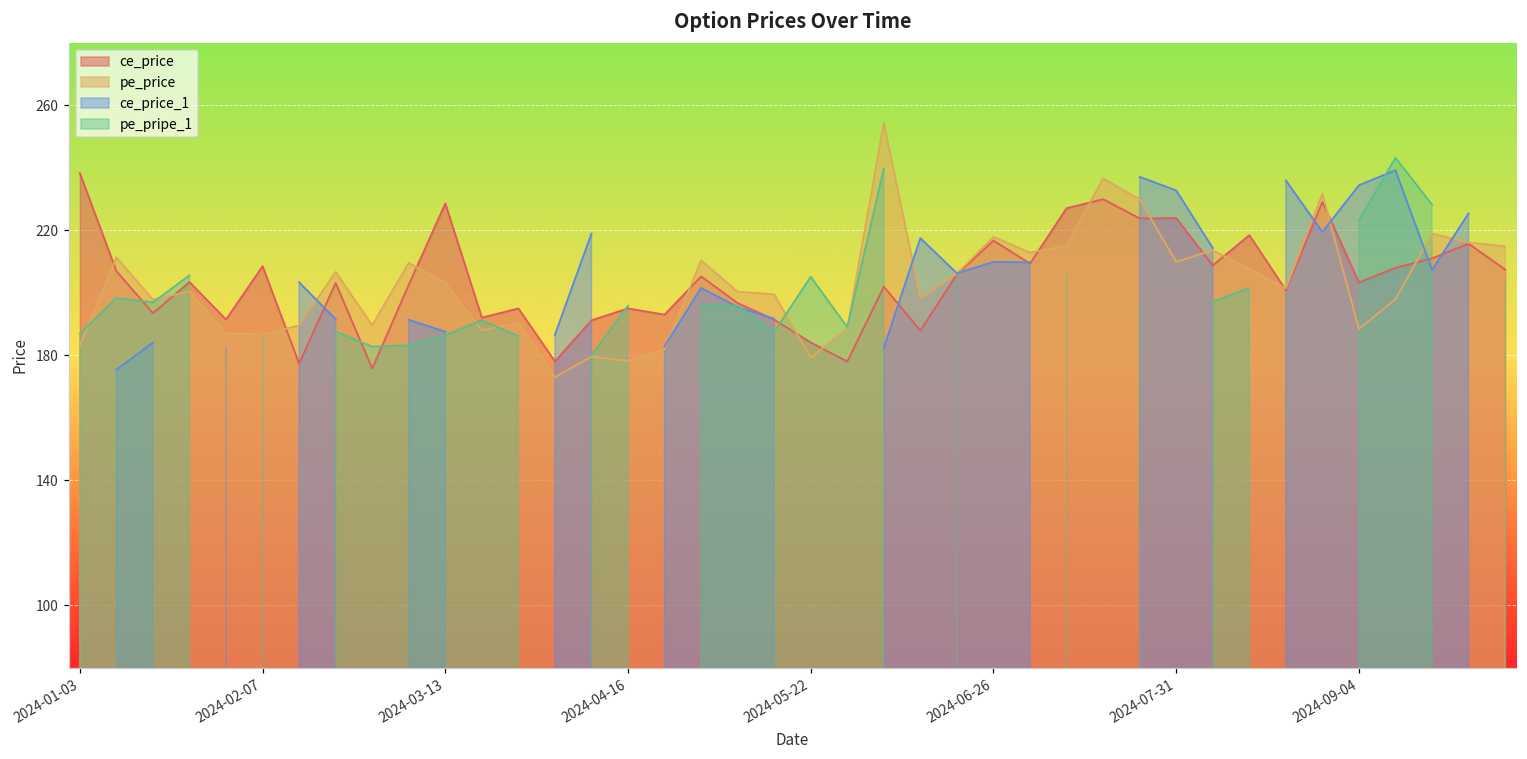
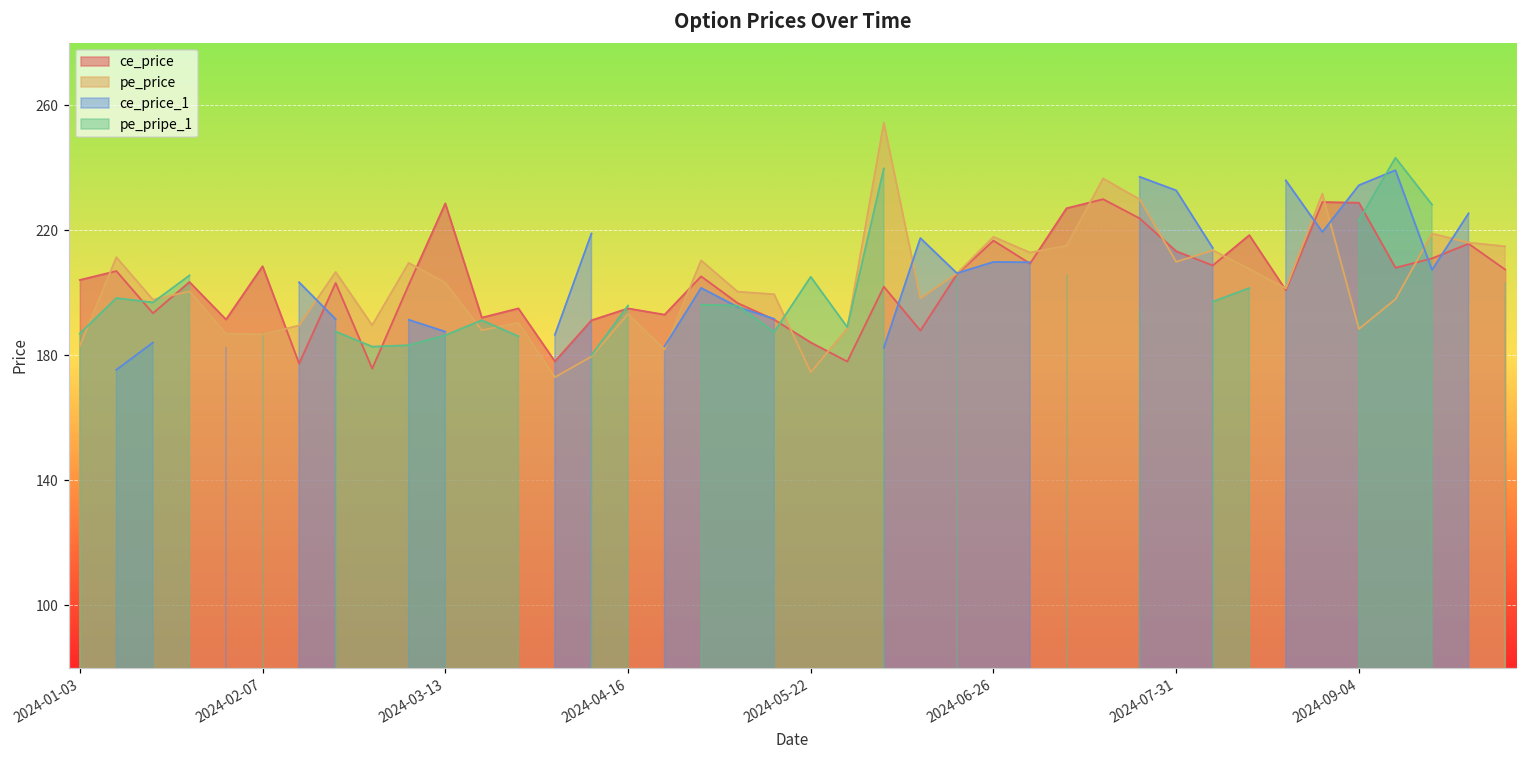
ce_price, 2024-01-03: 238 -> 204
pe_price, 2024-04-16: 178 -> 193
pe_price, 2024-05-22: 179 -> 175
ce_price, 2024-07-31: 224 -> 213
ce_price, 2024-09-04: 203 -> 229
